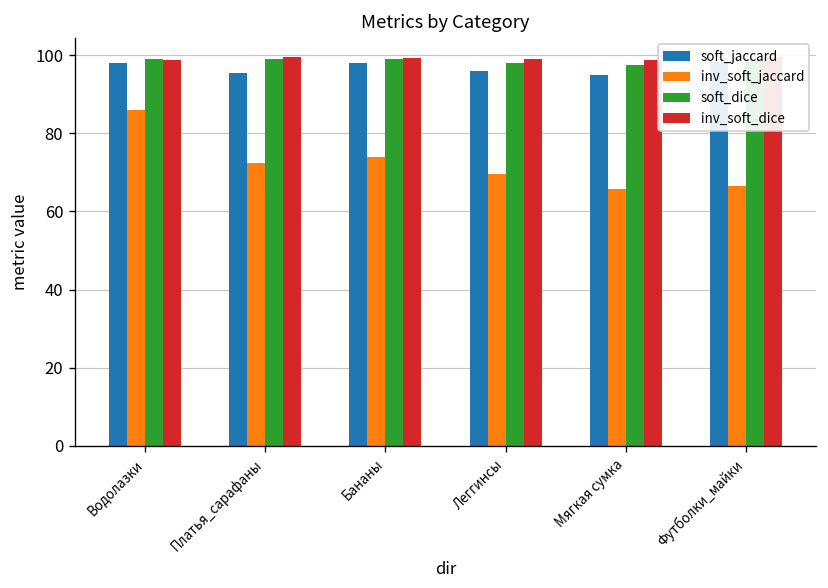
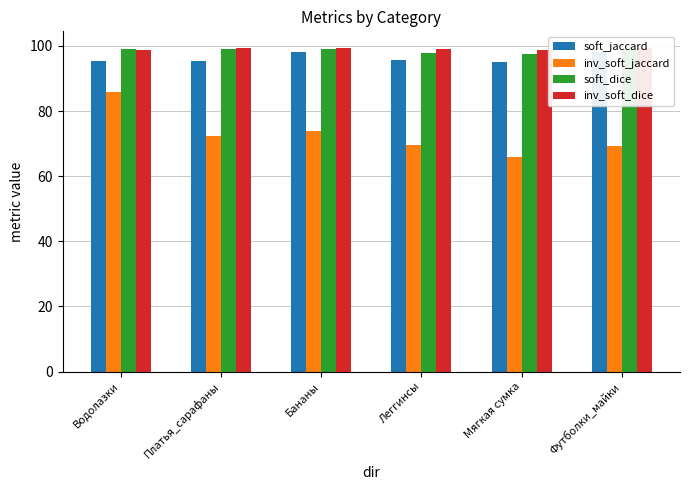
soft_jaccard, Водолазки: 98 -> 95
inv_soft_jaccard, Футболки_майки: 67 -> 69
